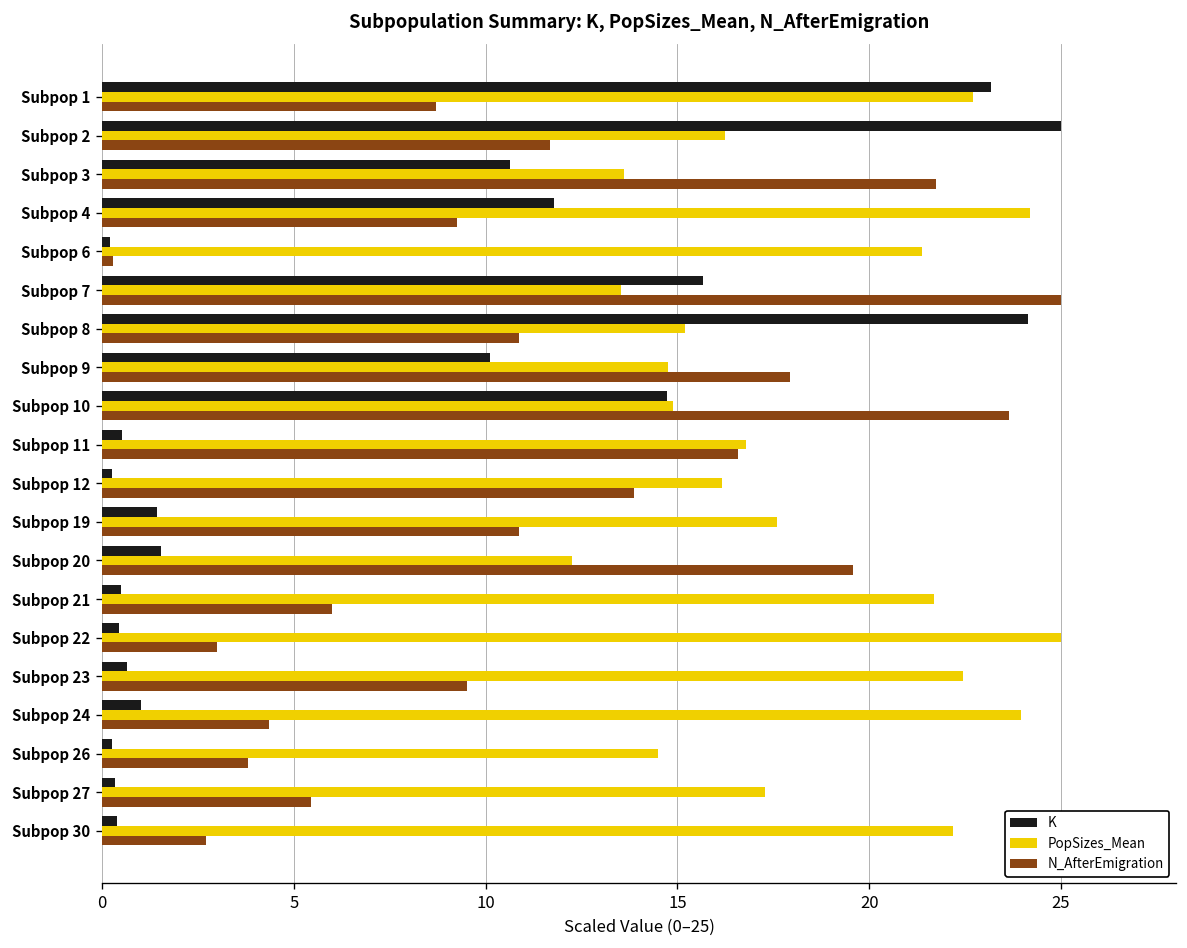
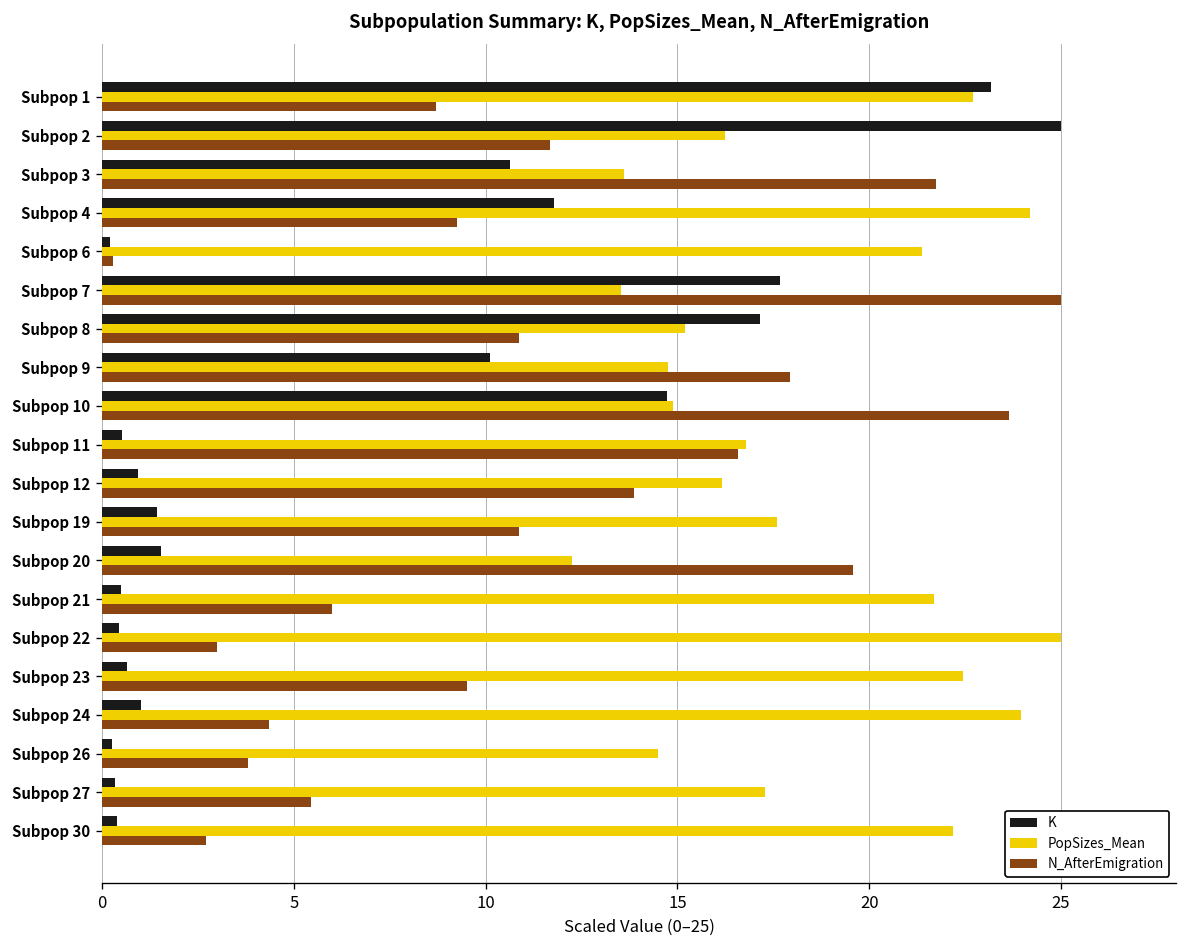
K, Subpop 7: 15.7 -> 17.7
K, Subpop 8: 24.1 -> 17.2
K, Subpop 12: 0.3 -> 0.9
